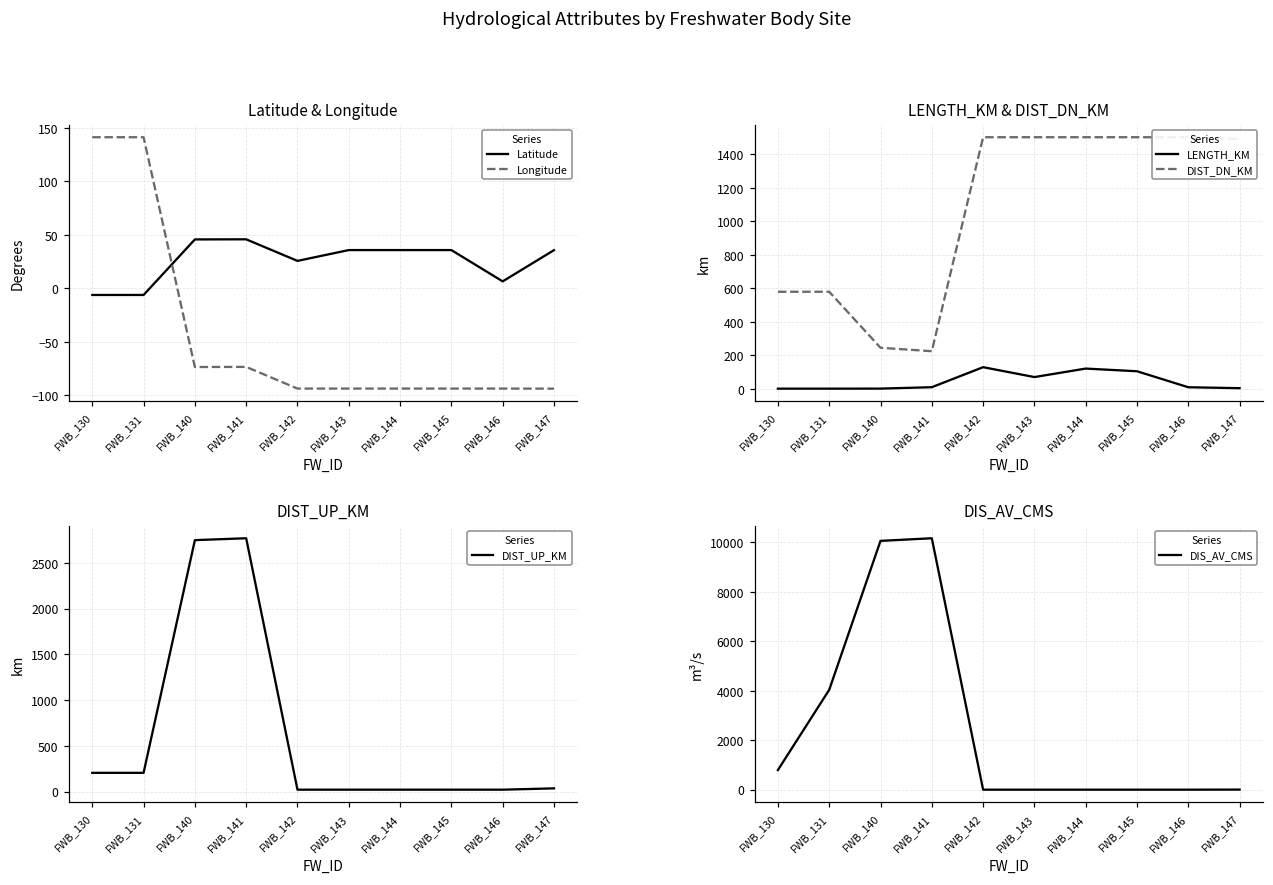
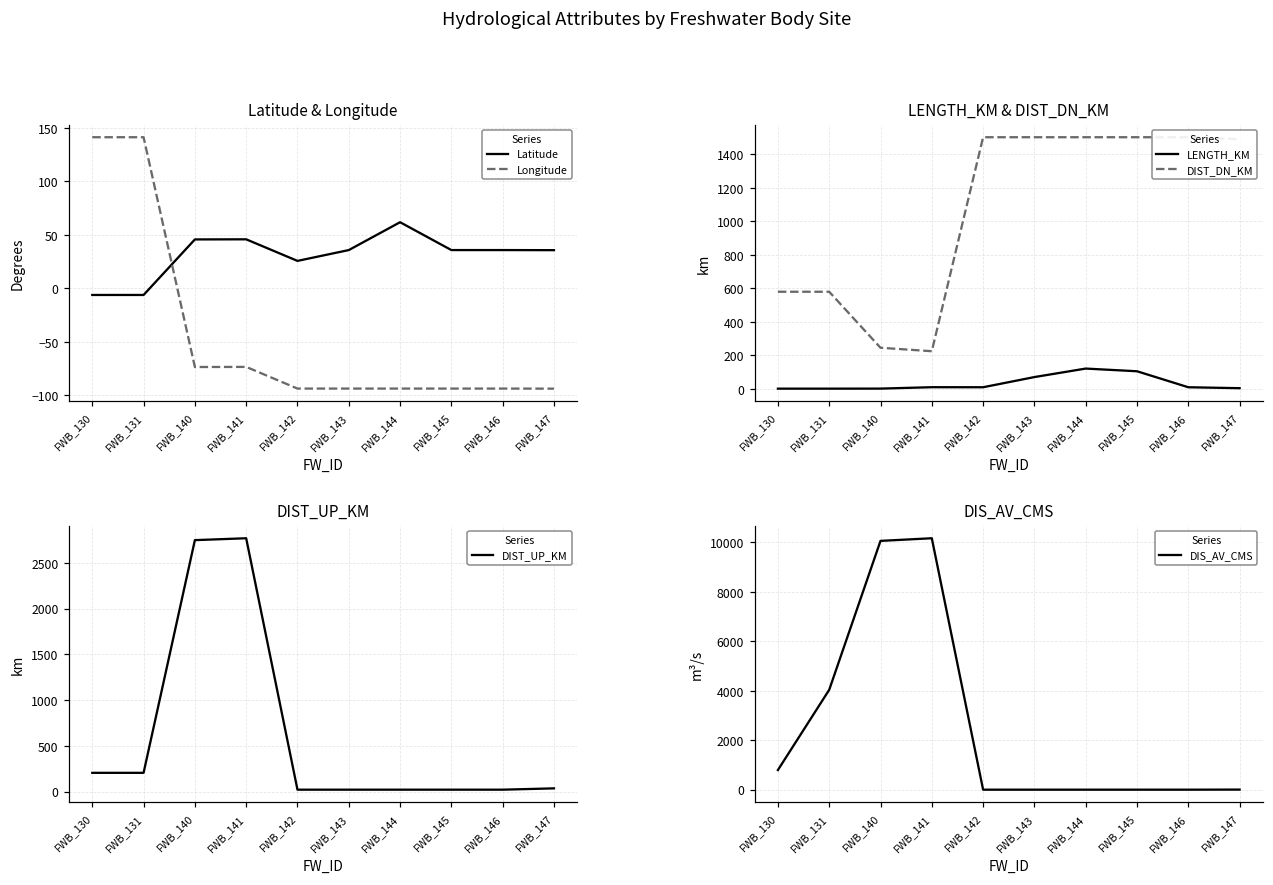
Latitude & Longitude, Latitude, FWB_144: 40 -> 60
Latitude & Longitude, Latitude, FWB_146: 10 -> 40
LENGTH_KM & DIST_DN_KM, LENGTH_KM, FWB_142: 130 -> 10
